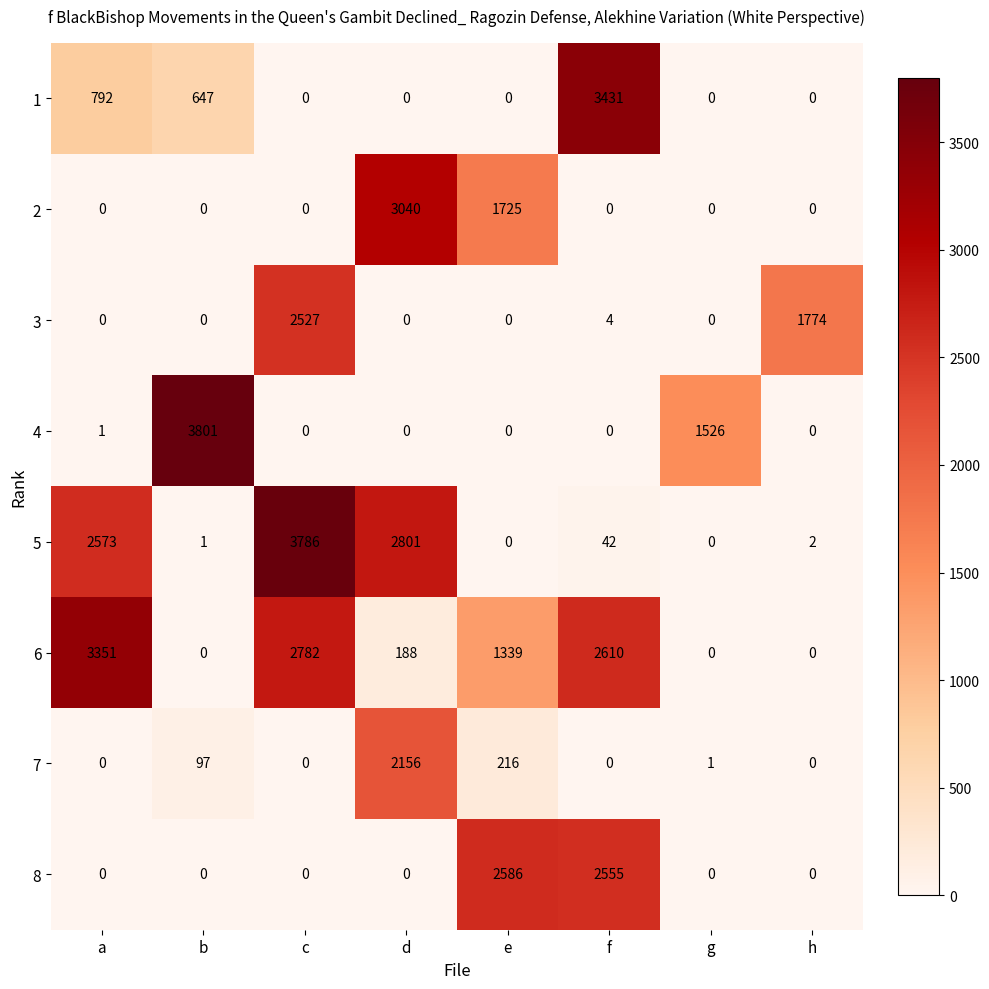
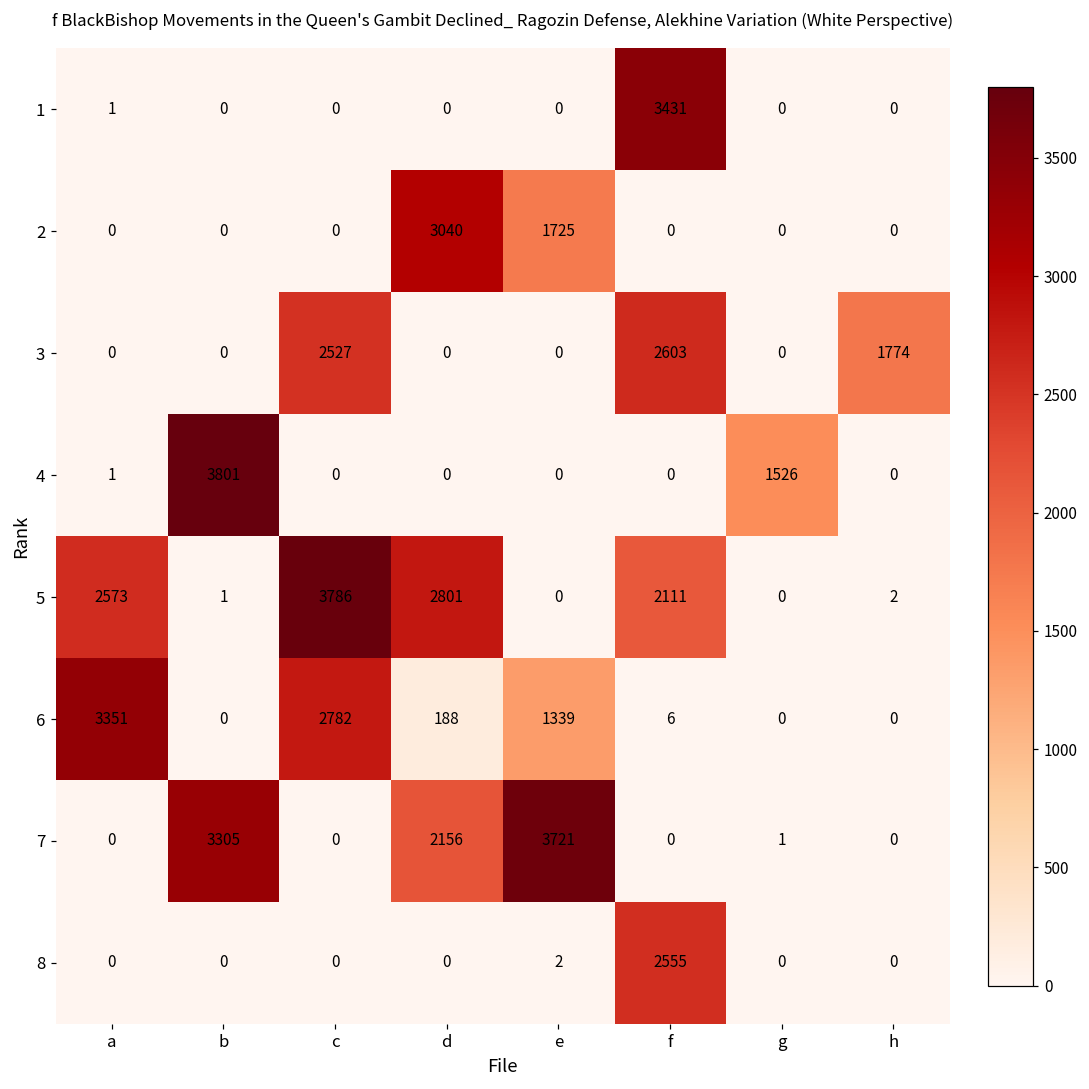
1, a: 792 -> 1
1, b: 647 -> 0
3, f: 4 -> 2603
5, f: 42 -> 2111
6, f: 2610 -> 6
7, b: 97 -> 3305
7, e: 216 -> 3721
8, e: 2586 -> 2
